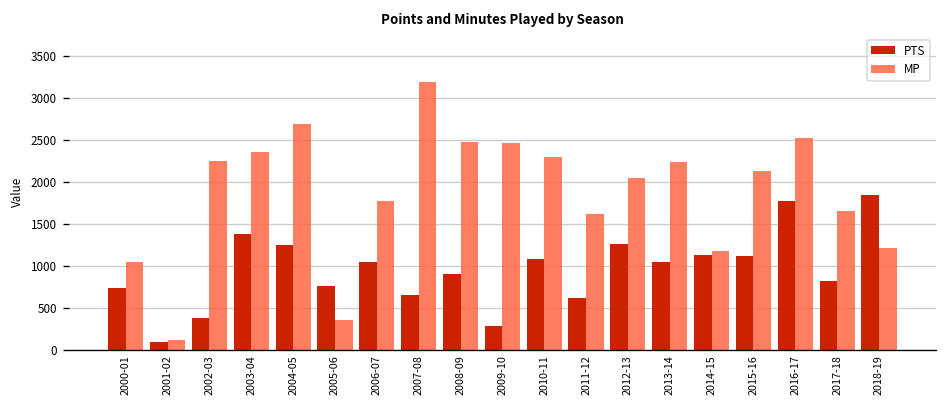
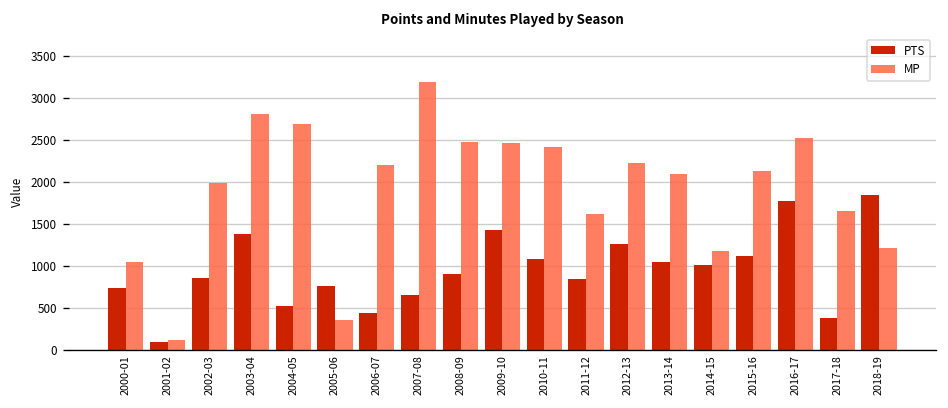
PTS, 2002-03: 400 -> 900
MP, 2002-03: 2300 -> 2000
MP, 2003-04: 2400 -> 2800
PTS, 2004-05: 1200 -> 500
PTS, 2006-07: 1000 -> 400
MP, 2006-07: 1800 -> 2200
PTS, 2009-10: 300 -> 1400
MP, 2010-11: 2300 -> 2400
PTS, 2011-12: 600 -> 800
MP, 2012-13: 2000 -> 2200
MP, 2013-14: 2200 -> 2100
PTS, 2014-15: 1100 -> 1000
PTS, 2017-18: 800 -> 400
